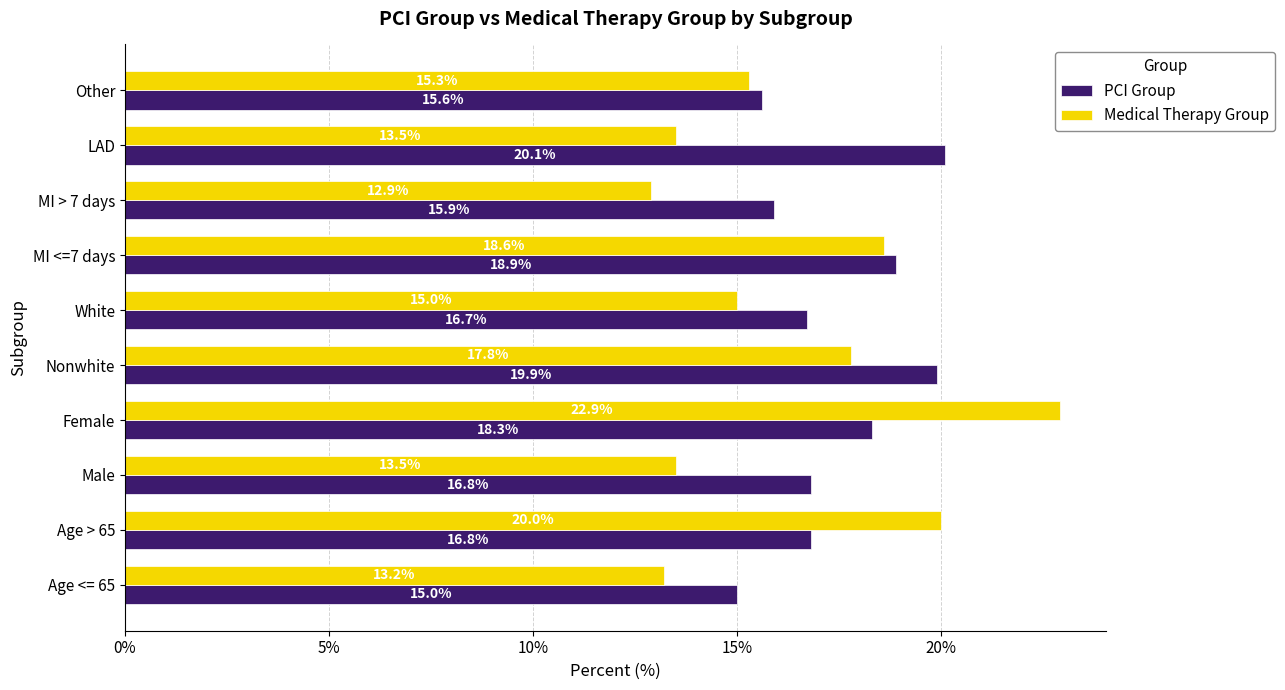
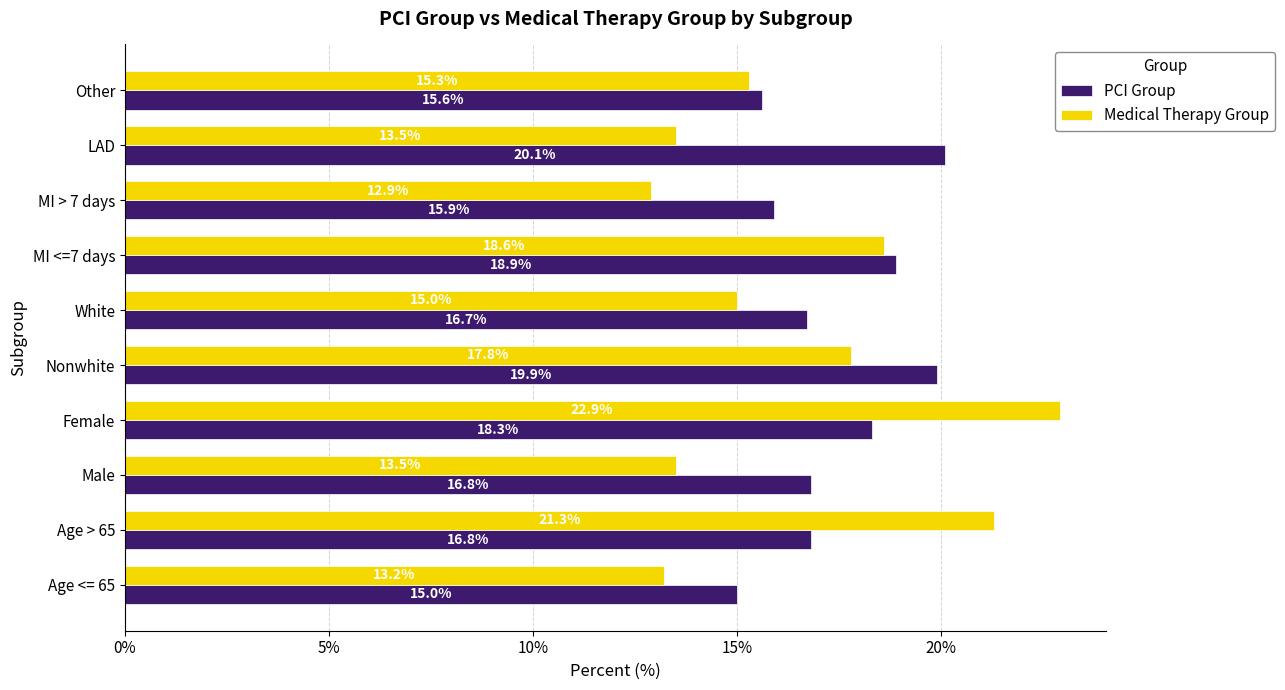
Medical Therapy Group, Age > 65: 20.0% -> 21.3%
